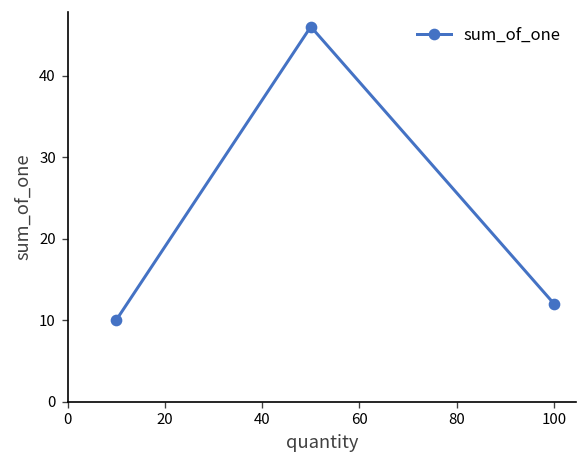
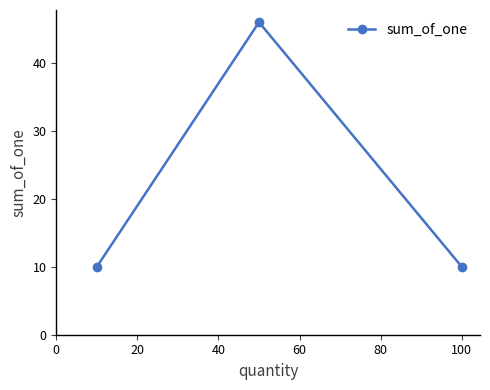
100: 12 -> 10
